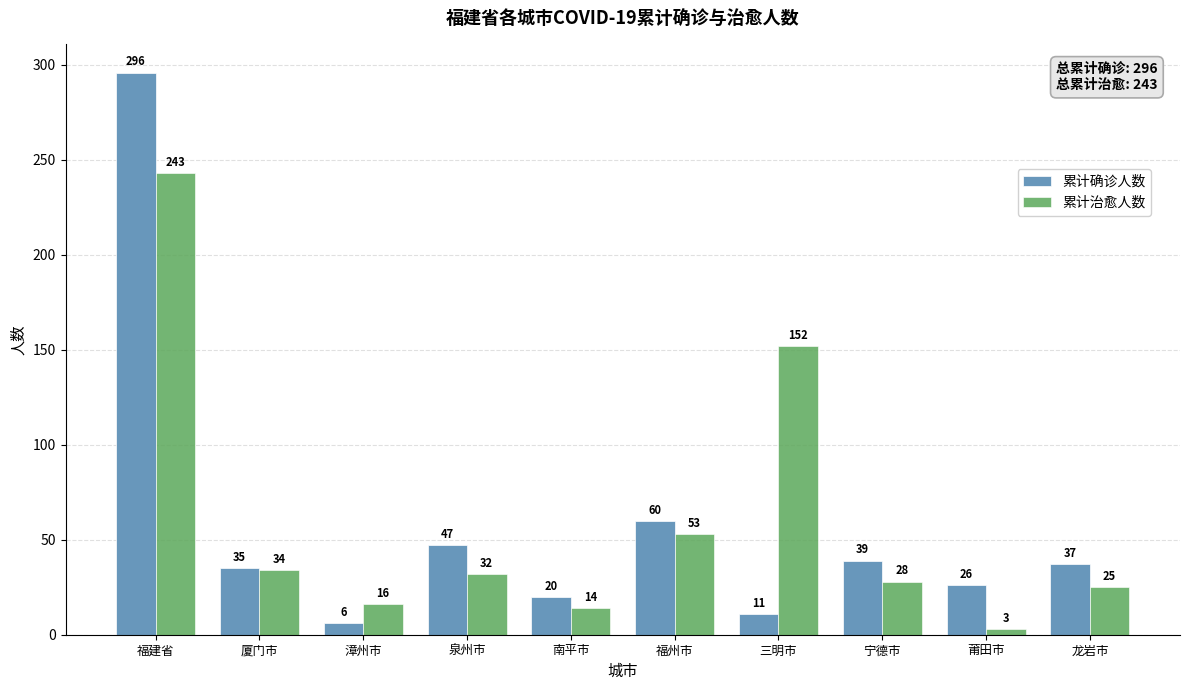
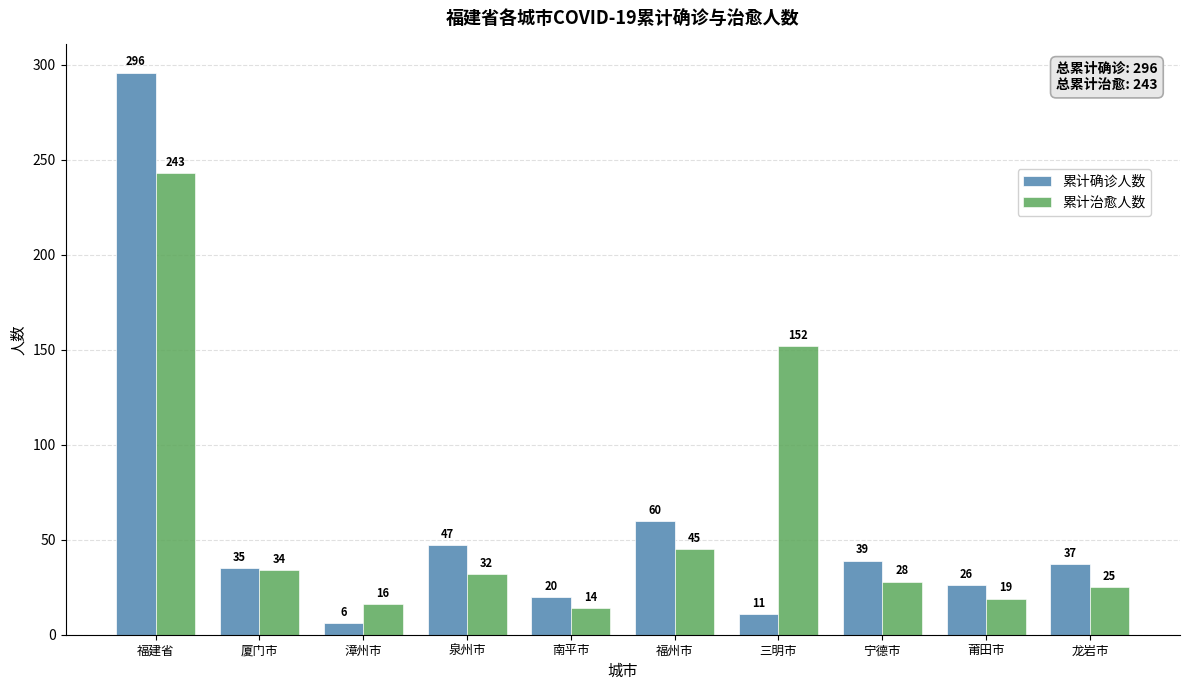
累计治愈人数, 福州市: 53 -> 45
累计治愈人数, 莆田市: 3 -> 19
